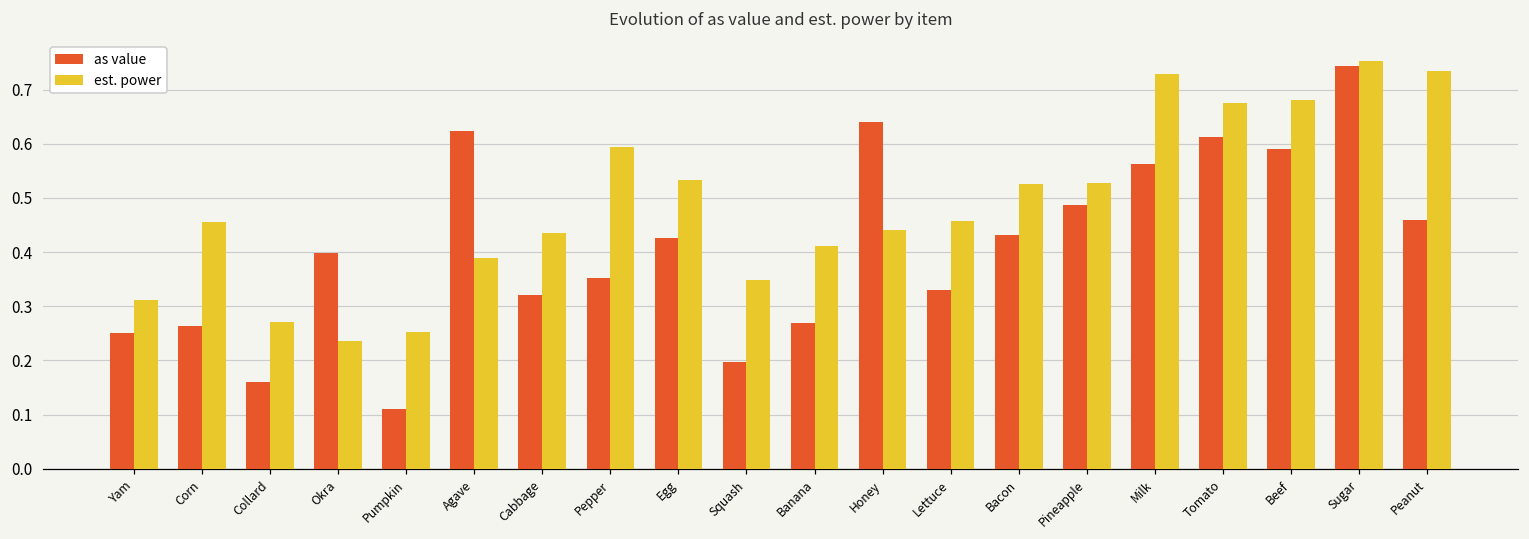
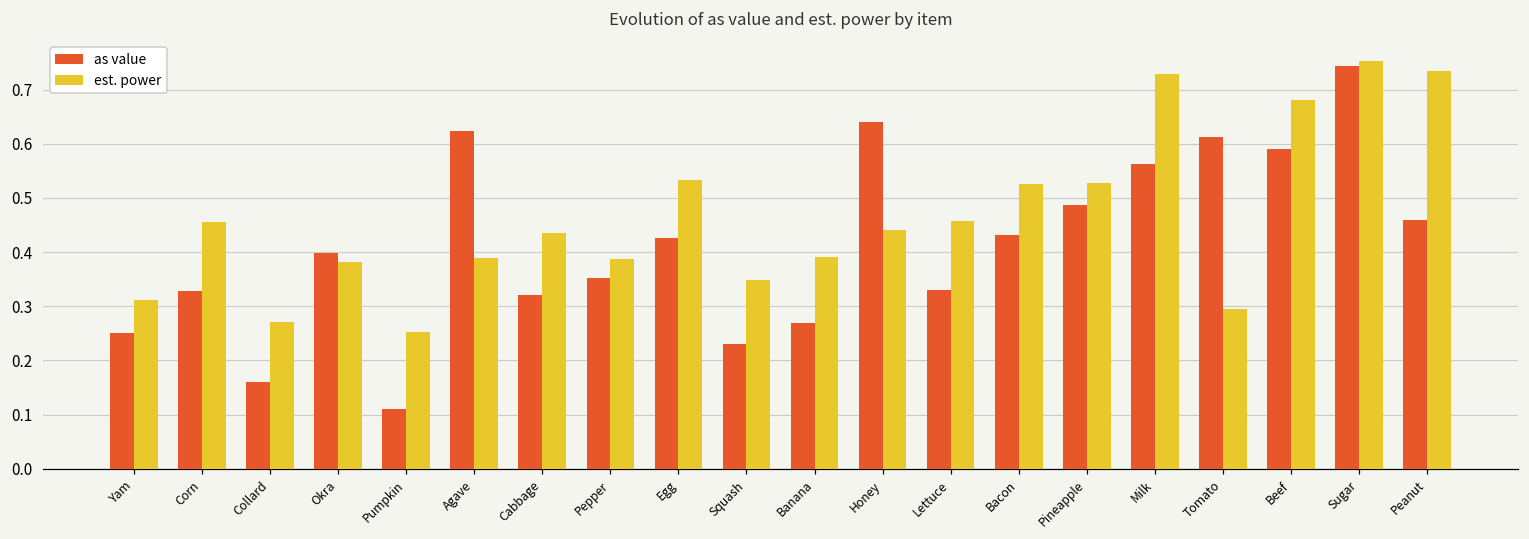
as value, Corn: 0.26 -> 0.33
est. power, Okra: 0.24 -> 0.38
est. power, Pepper: 0.59 -> 0.39
as value, Squash: 0.20 -> 0.23
est. power, Banana: 0.41 -> 0.39
est. power, Tomato: 0.68 -> 0.30
